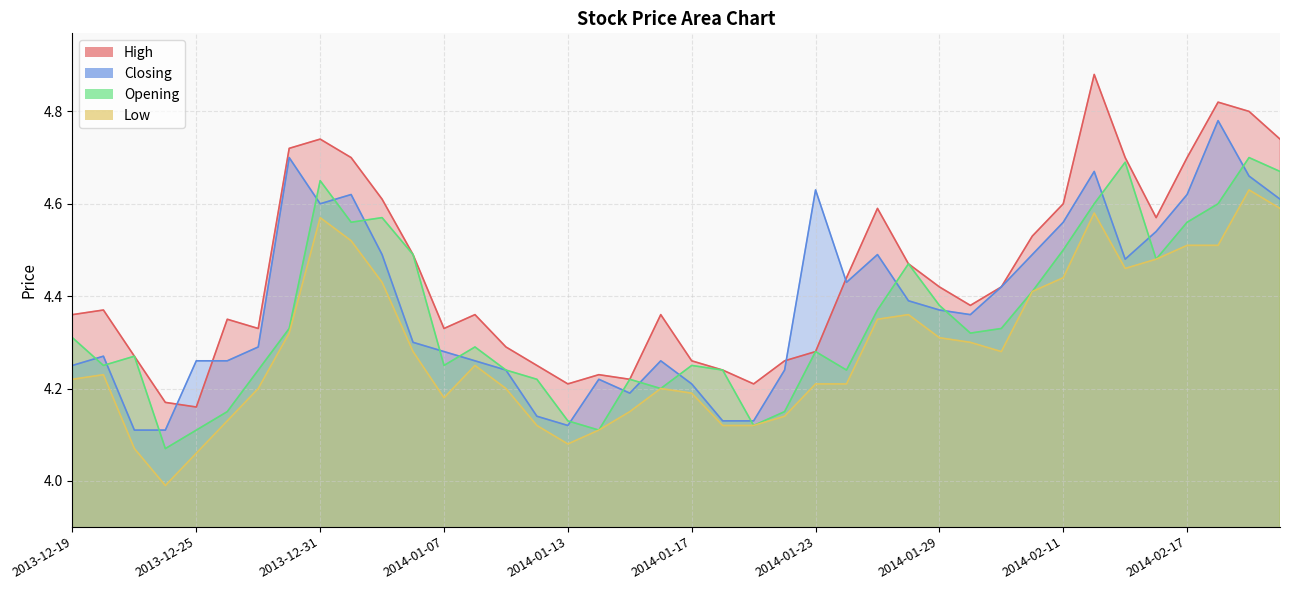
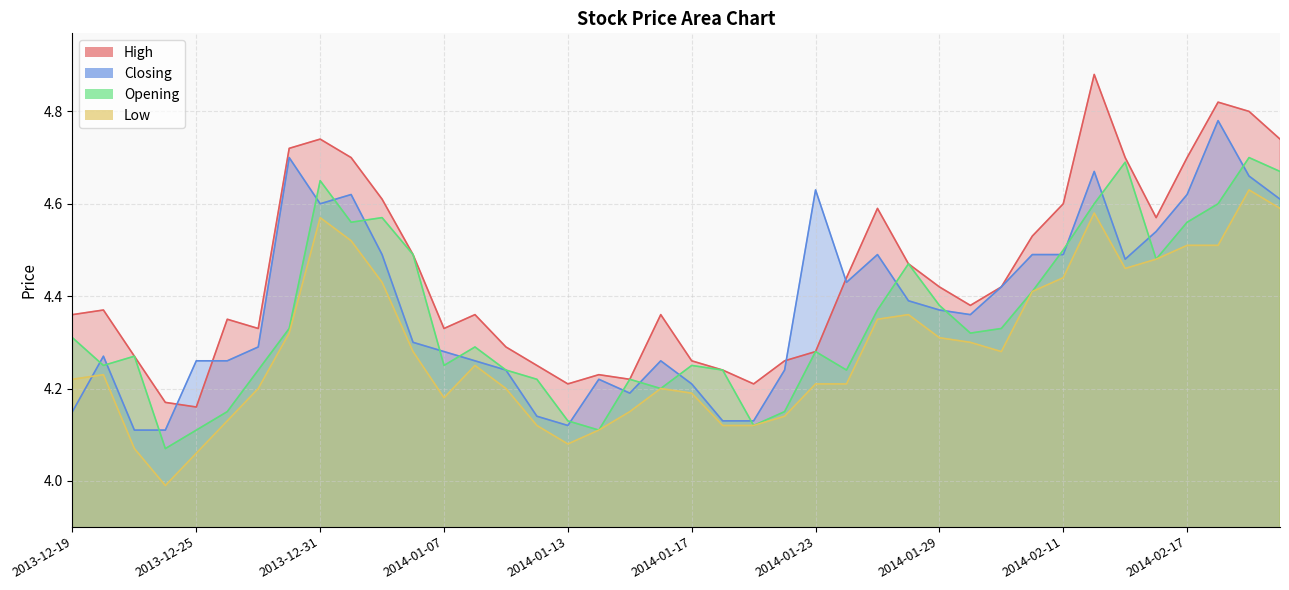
Closing, 2013-12-19: 4.25 -> 4.15
Closing, 2014-02-11: 4.56 -> 4.49
